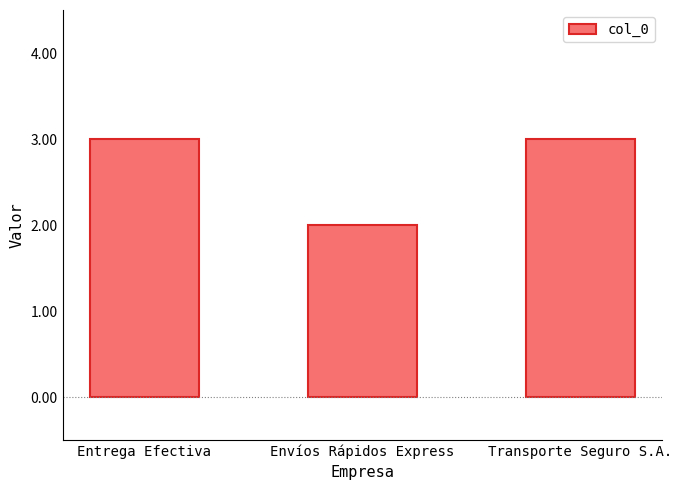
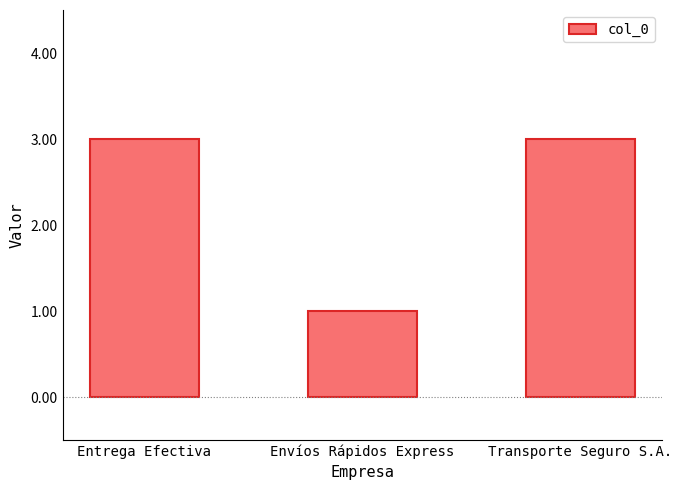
Envíos Rápidos Express: 2 -> 1
